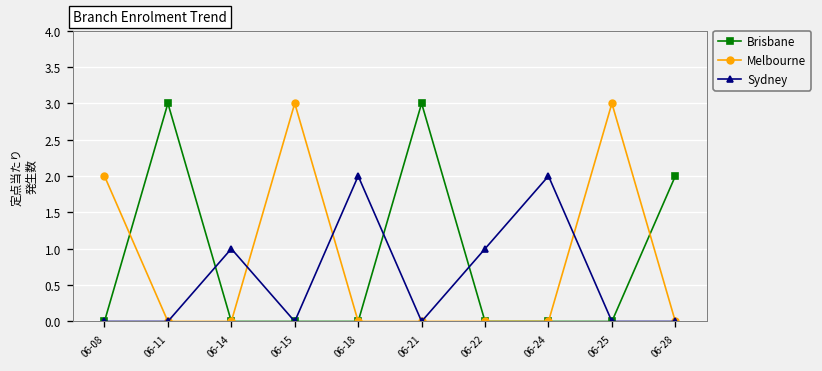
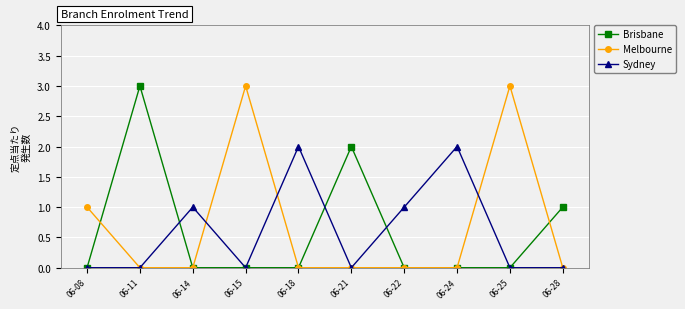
Melbourne, 06-08: 2 -> 1
Brisbane, 06-21: 3 -> 2
Brisbane, 06-28: 2 -> 1
